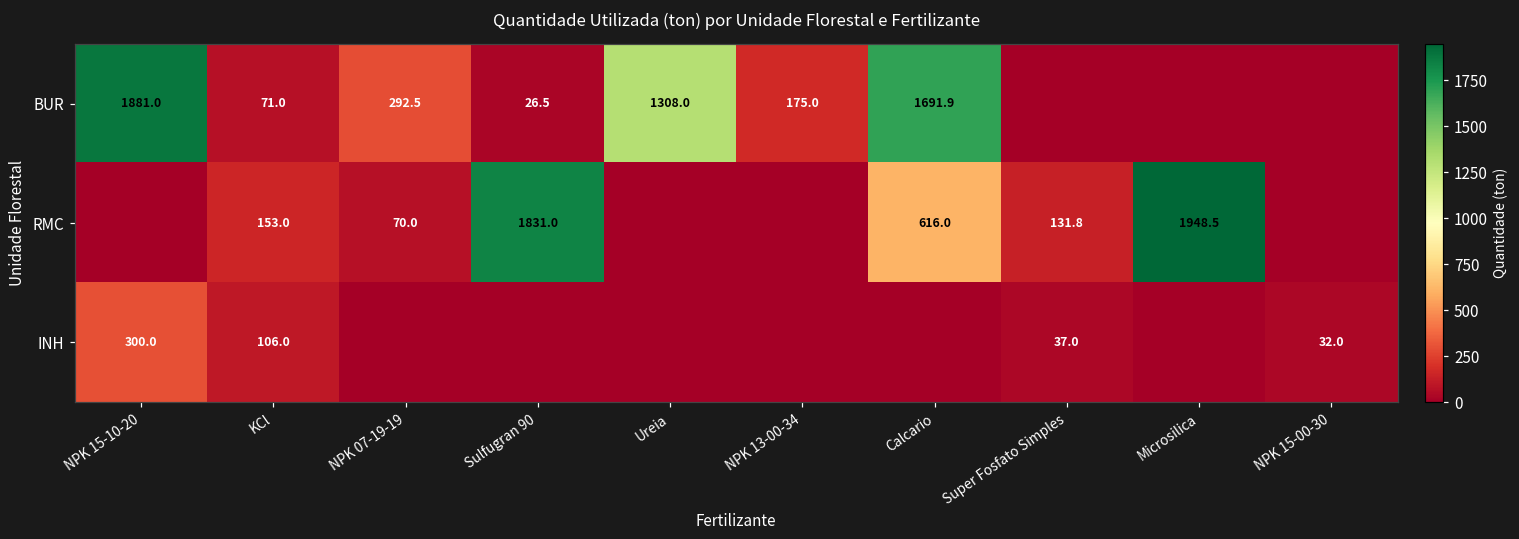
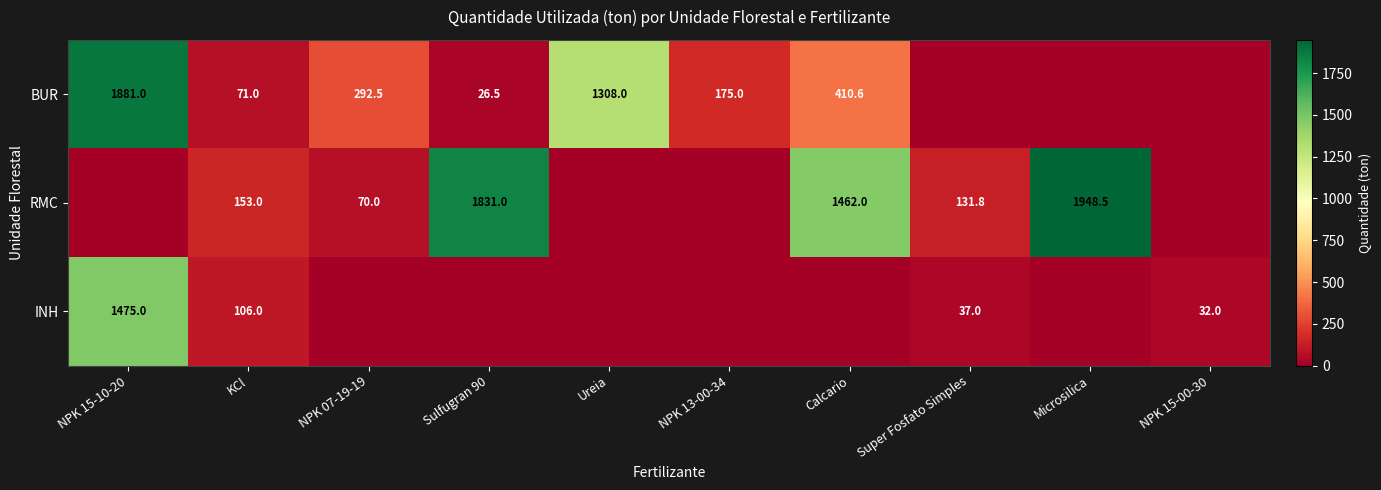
BUR, Calcario: 1691.9 -> 410.6
RMC, Calcario: 616.0 -> 1462.0
INH, NPK 15-10-20: 300.0 -> 1475.0
